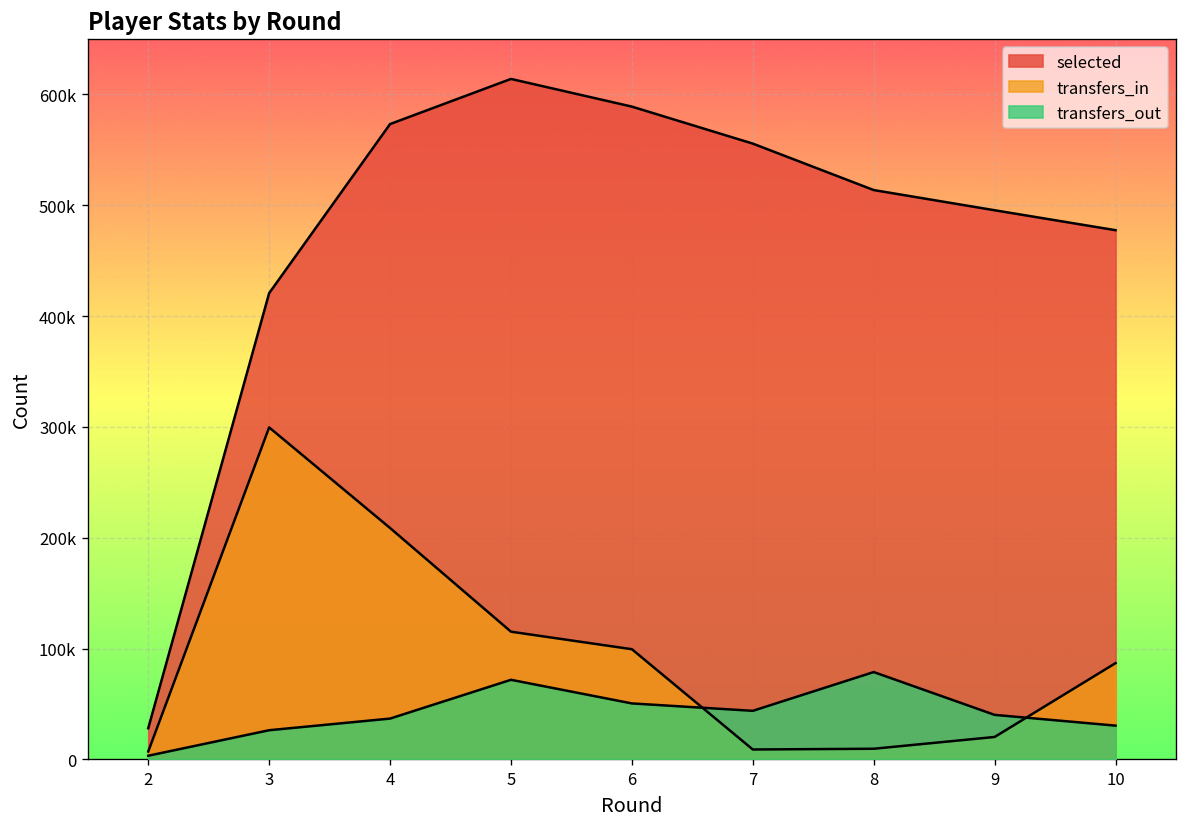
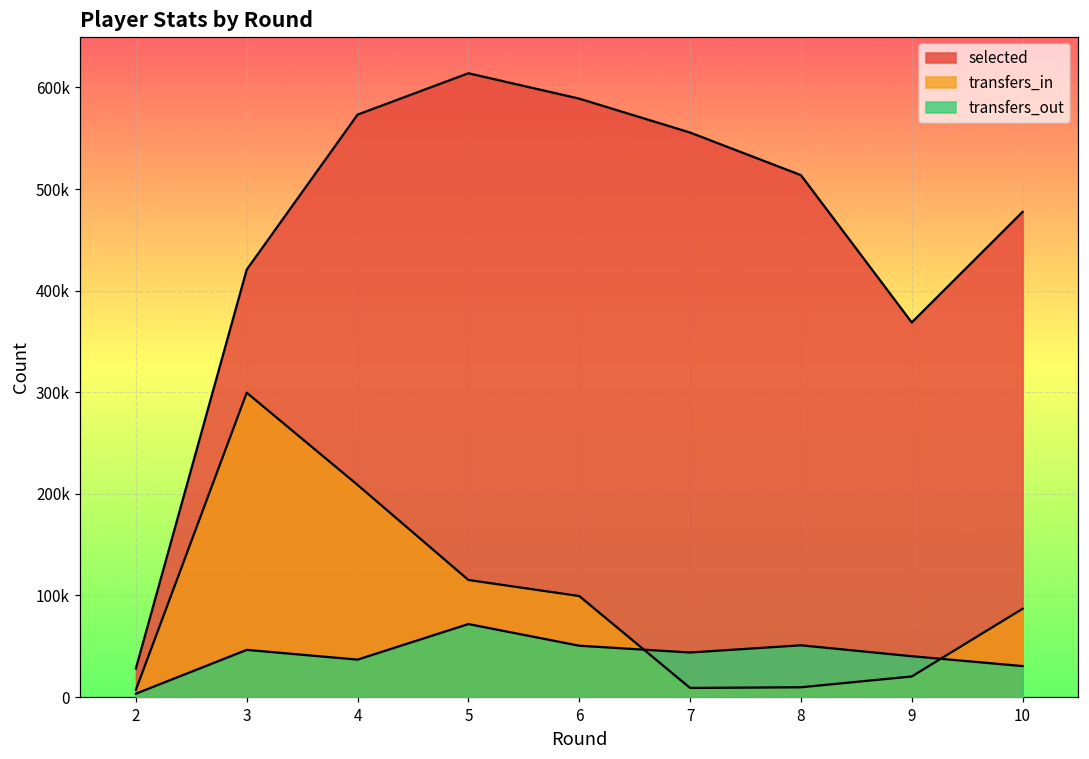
transfers_out, 3: 30000 -> 50000
transfers_out, 8: 80000 -> 50000
selected, 9: 500000 -> 370000
